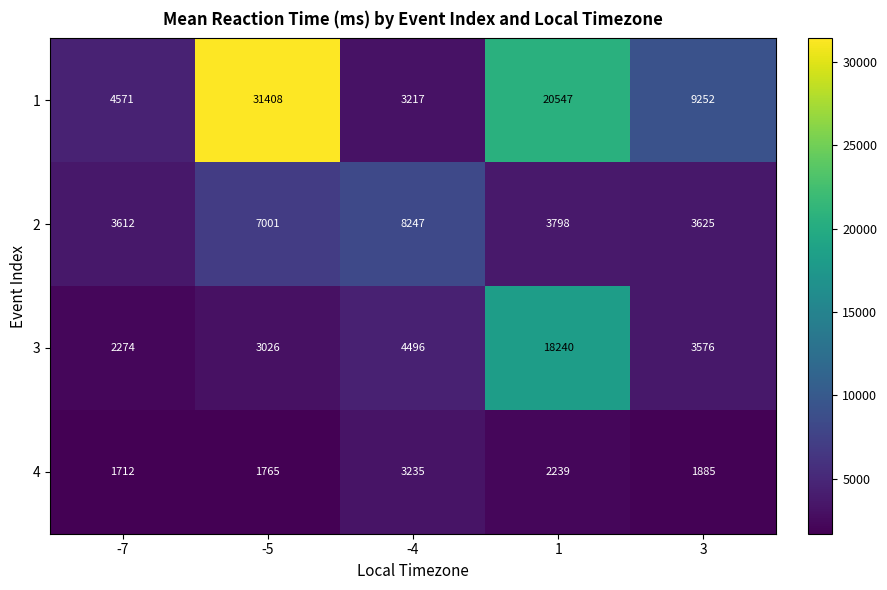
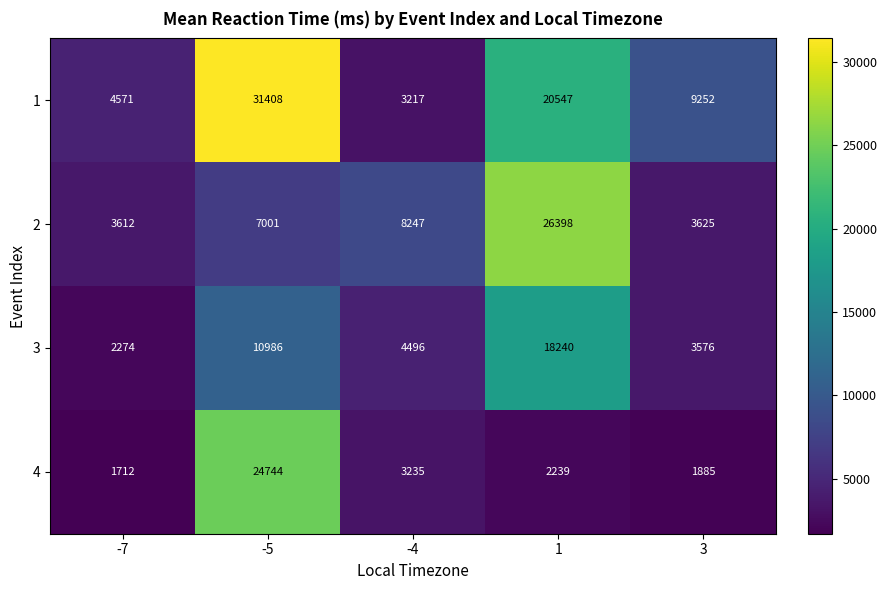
2, 1: 3798 -> 26398
3, -5: 3026 -> 10986
4, -5: 1765 -> 24744
